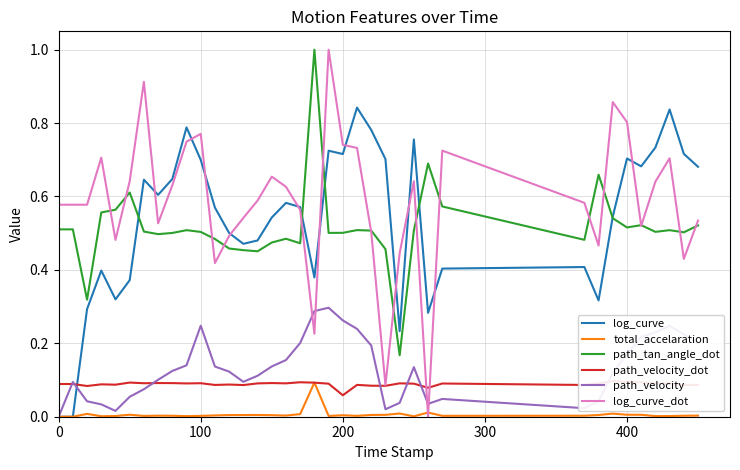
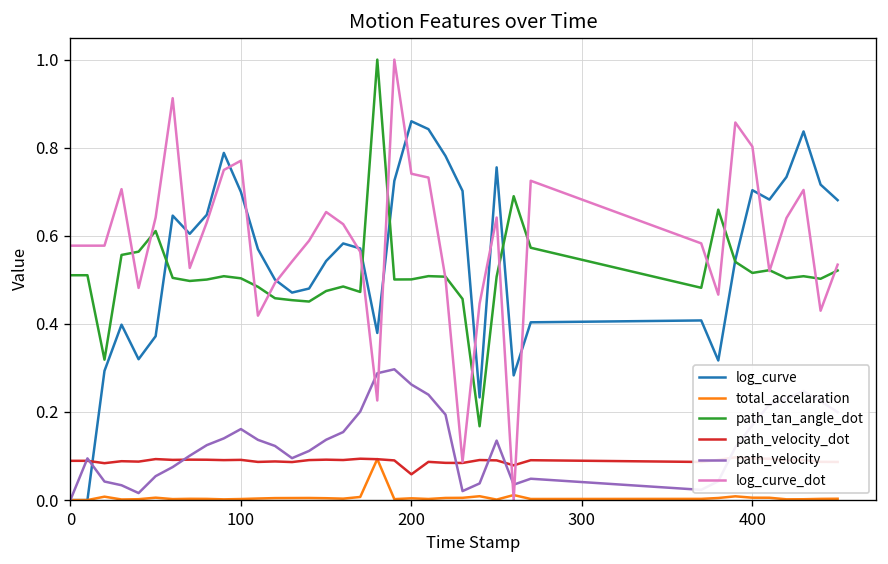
path_velocity, 100: 0.25 -> 0.16
log_curve, 200: 0.72 -> 0.86
